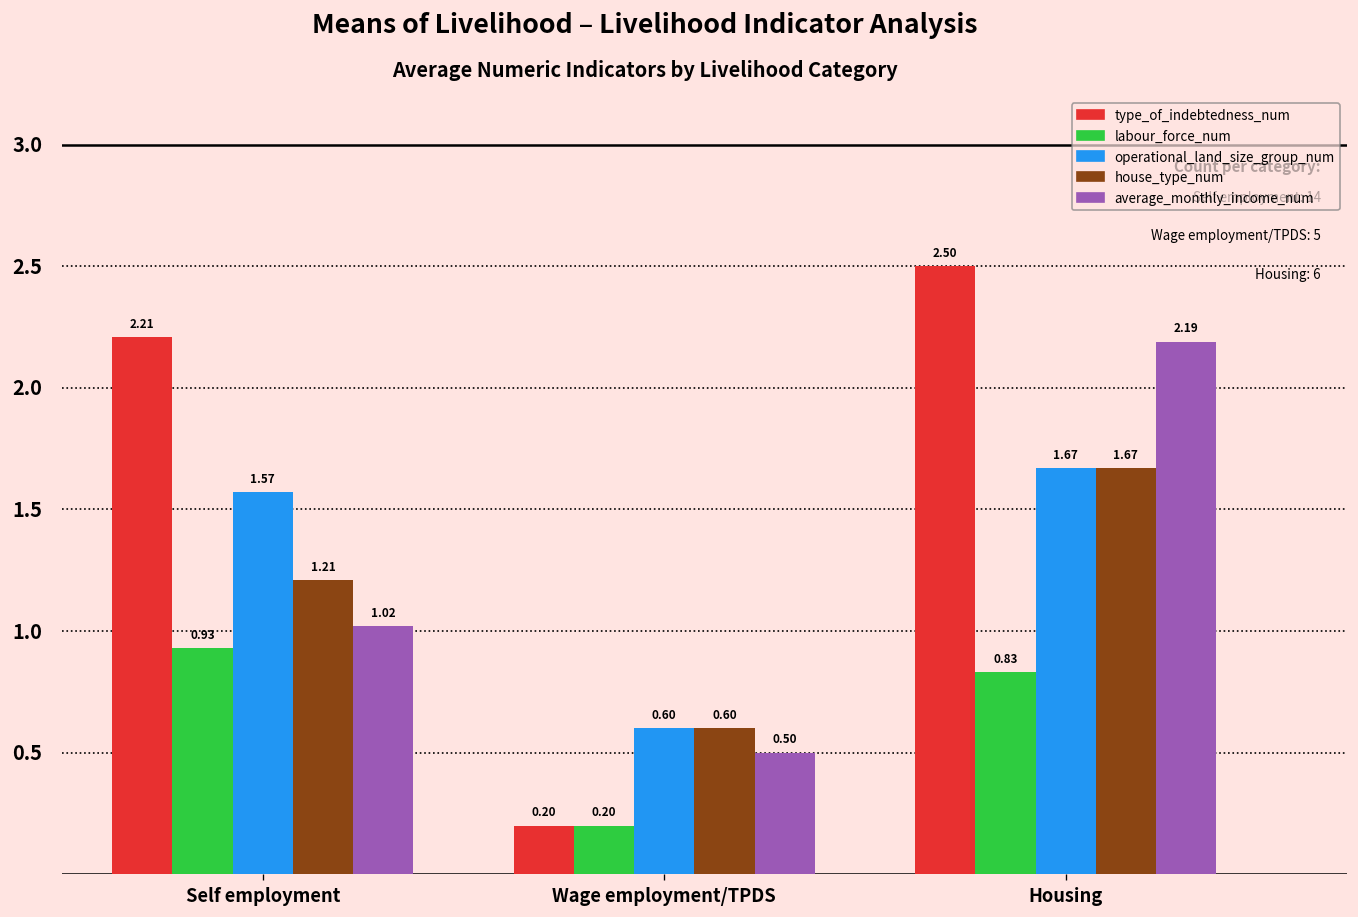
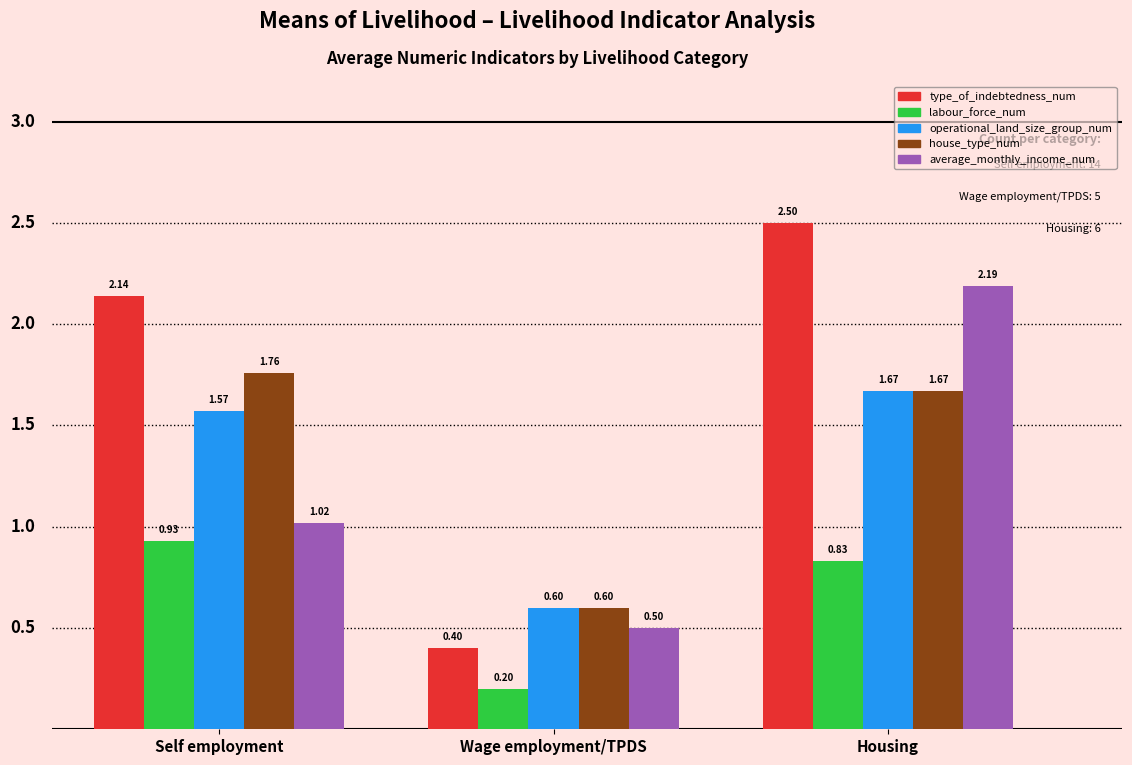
type_of_indebtedness_num, Self employment: 2.21 -> 2.14
house_type_num, Self employment: 1.21 -> 1.76
type_of_indebtedness_num, Wage employment/TPDS: 0.20 -> 0.40
